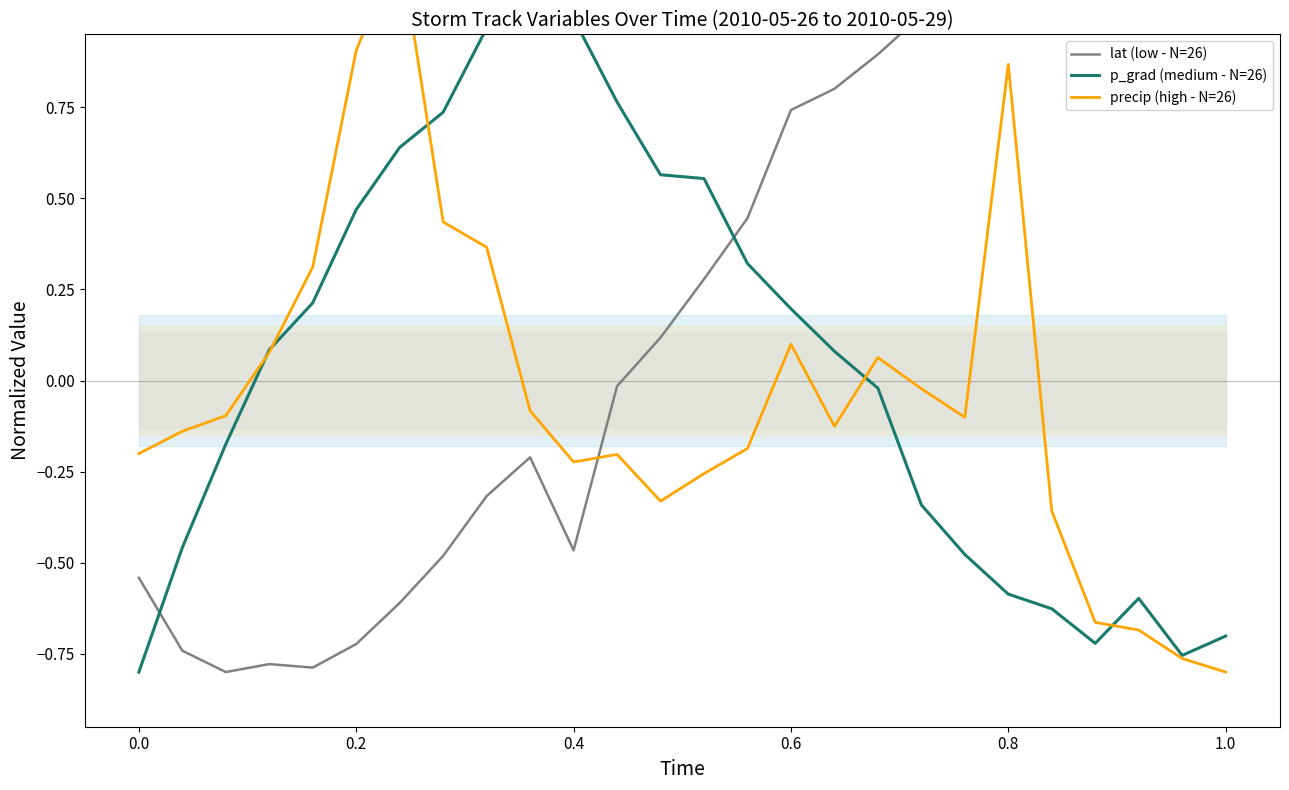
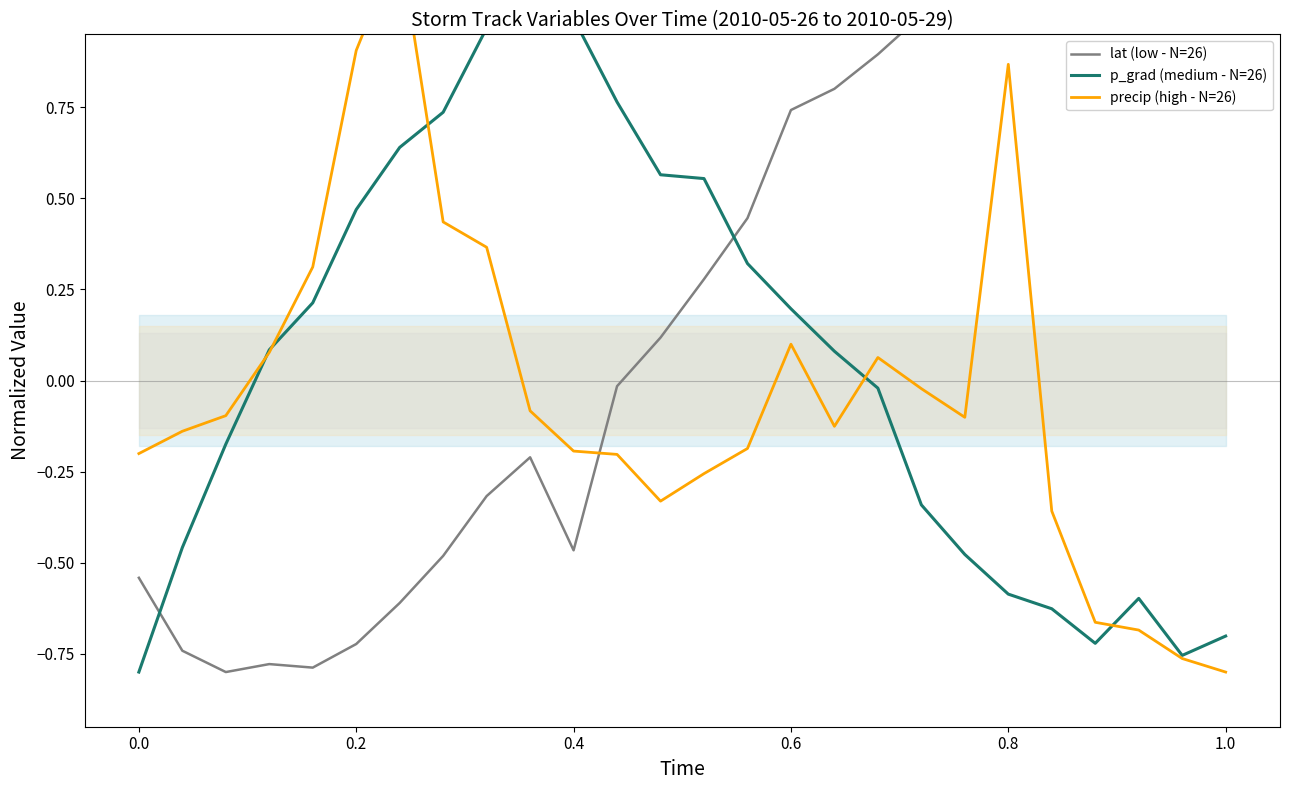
precip (high - N=26), 0.4: -0.22 -> -0.19
